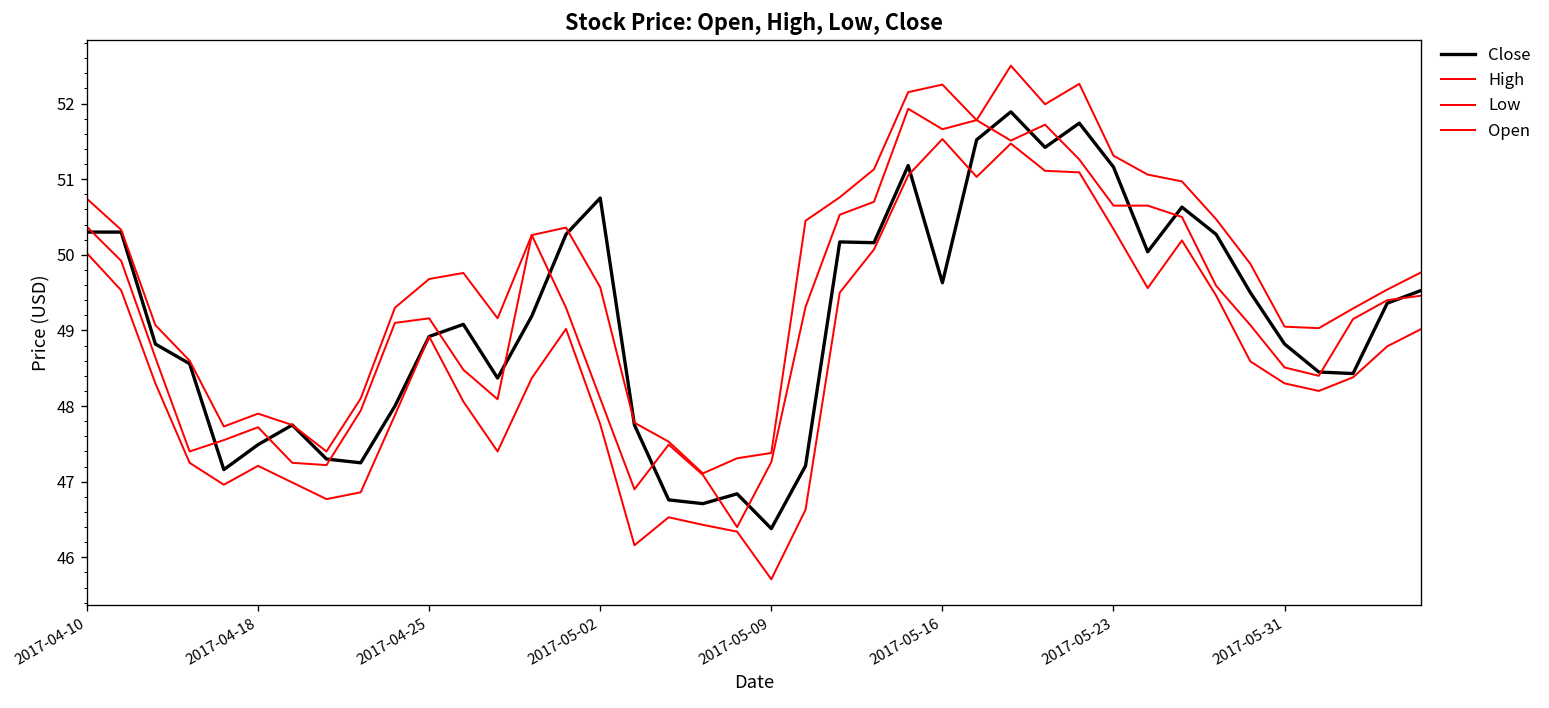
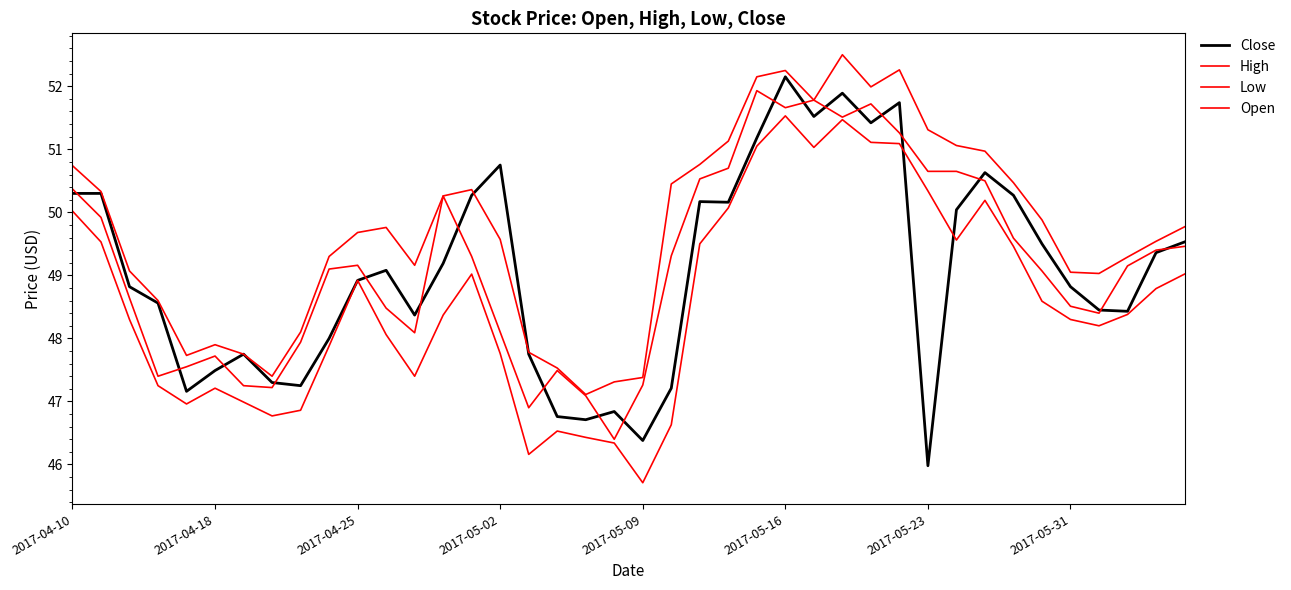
Close, 2017-05-16: 49.6 -> 52.2
Close, 2017-05-23: 51.2 -> 46.0
